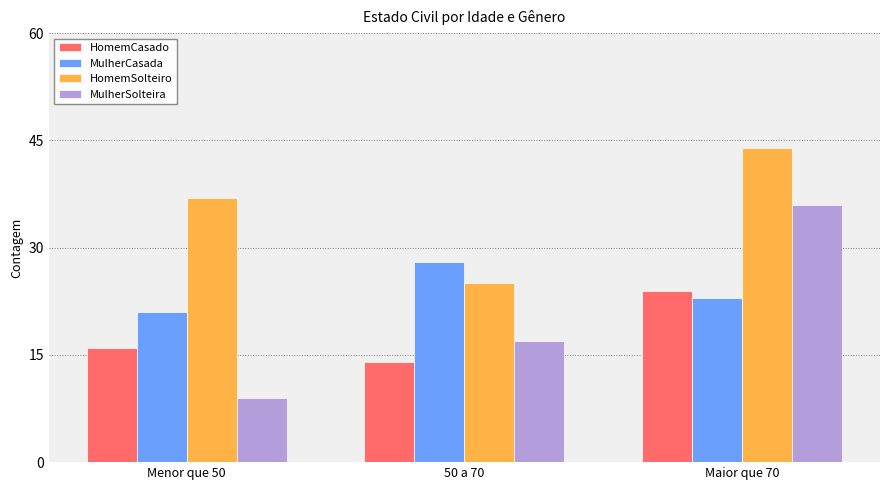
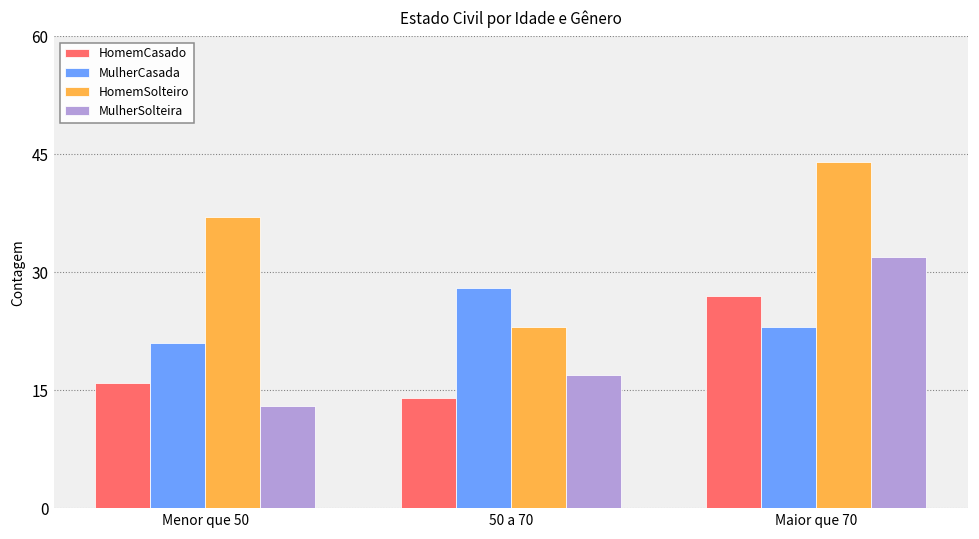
MulherSolteira, Menor que 50: 9 -> 13
HomemSolteiro, 50 a 70: 25 -> 23
HomemCasado, Maior que 70: 24 -> 27
MulherSolteira, Maior que 70: 36 -> 32
